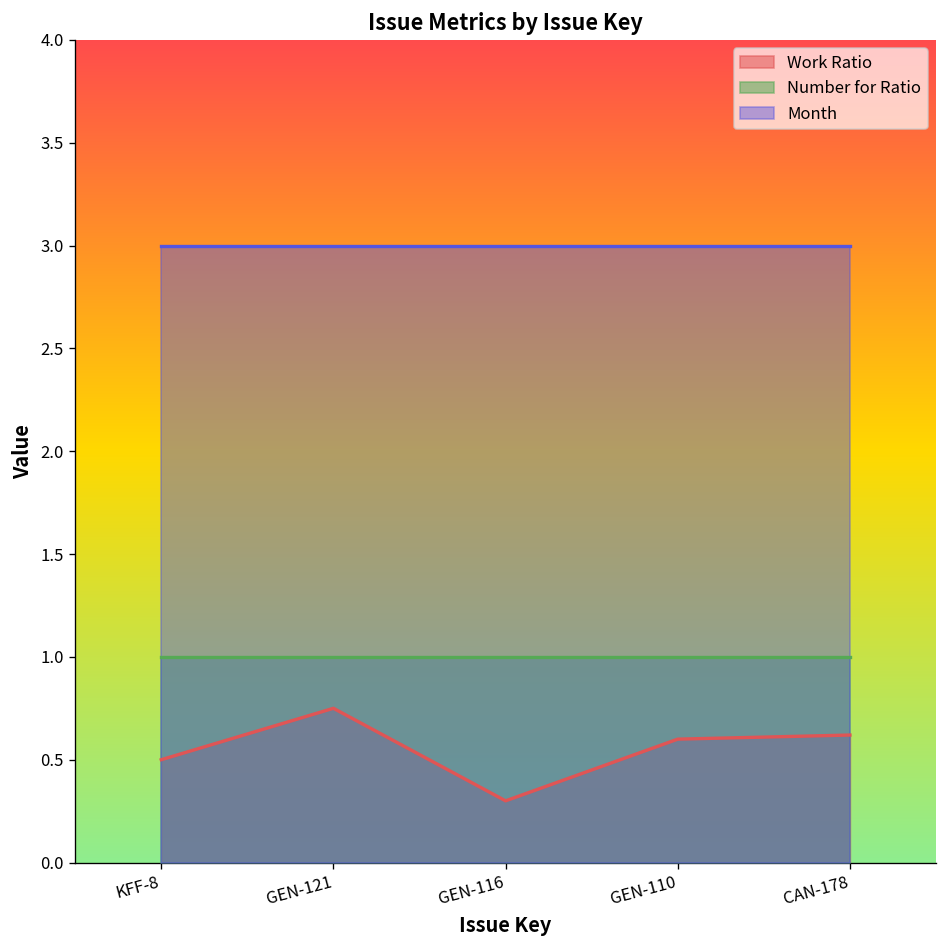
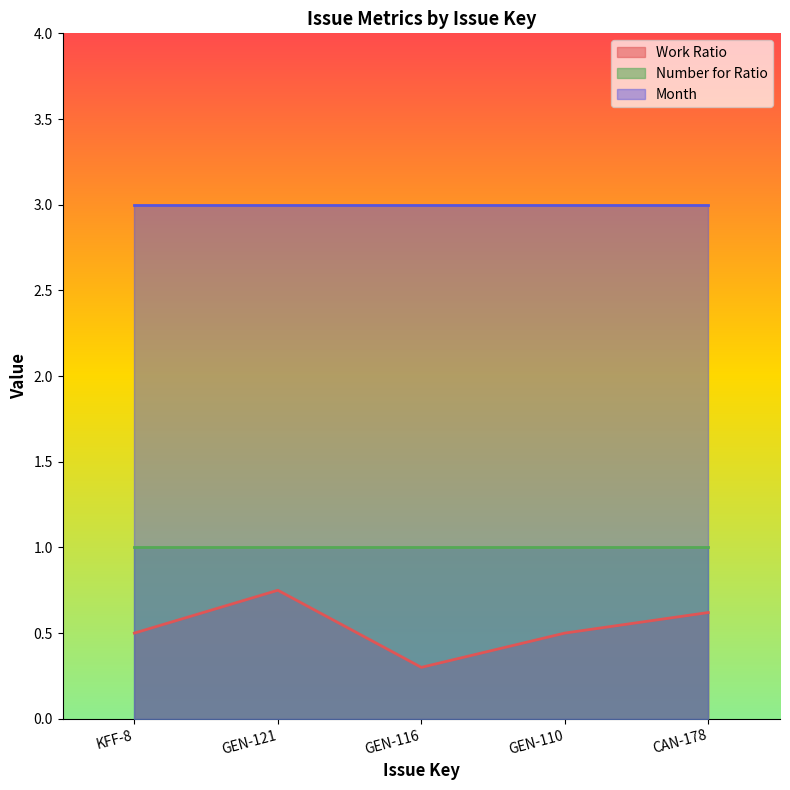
Work Ratio, GEN-110: 0.6 -> 0.5
